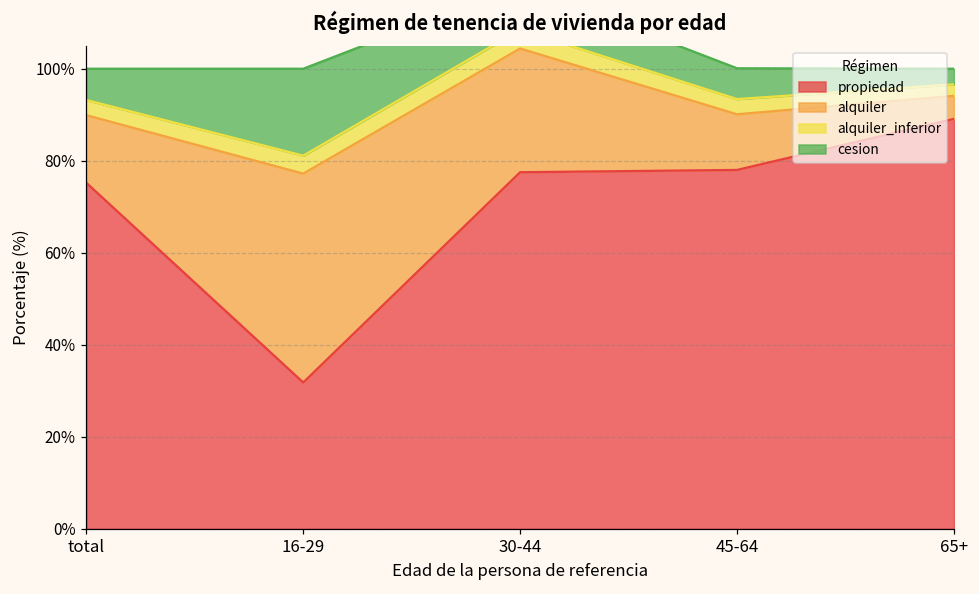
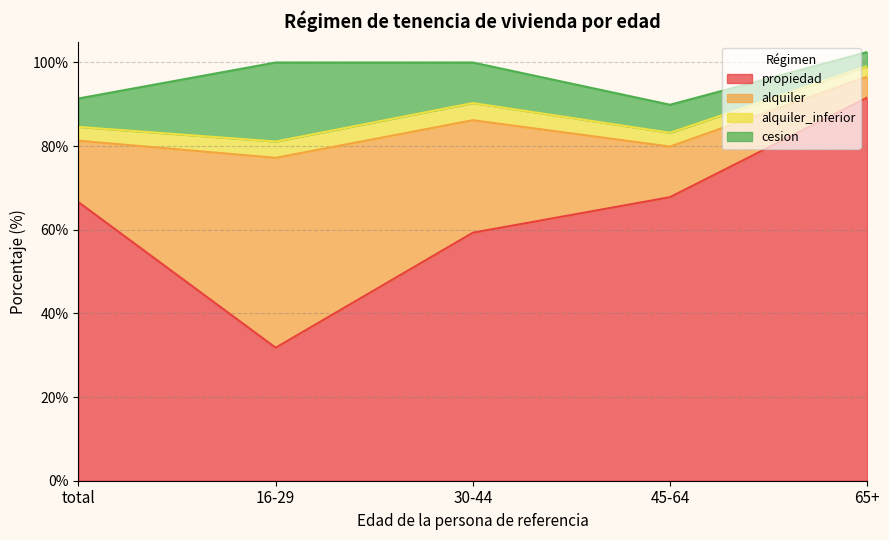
propiedad, total: 75% -> 67%
propiedad, 30-44: 78% -> 59%
propiedad, 45-64: 78% -> 68%
propiedad, 65+: 89% -> 92%
